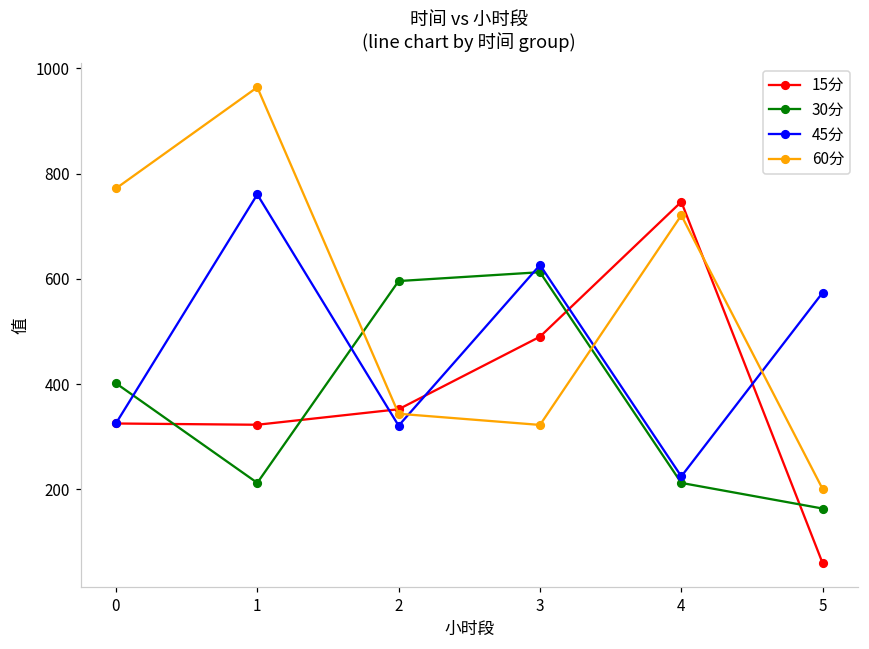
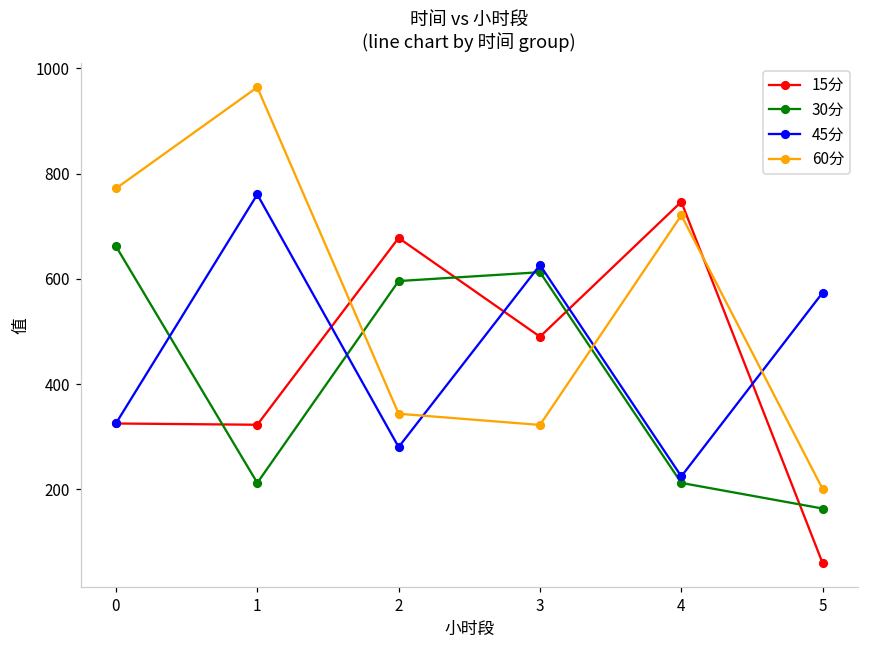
30分, 0: 400 -> 660
15分, 2: 350 -> 680
45分, 2: 320 -> 280
